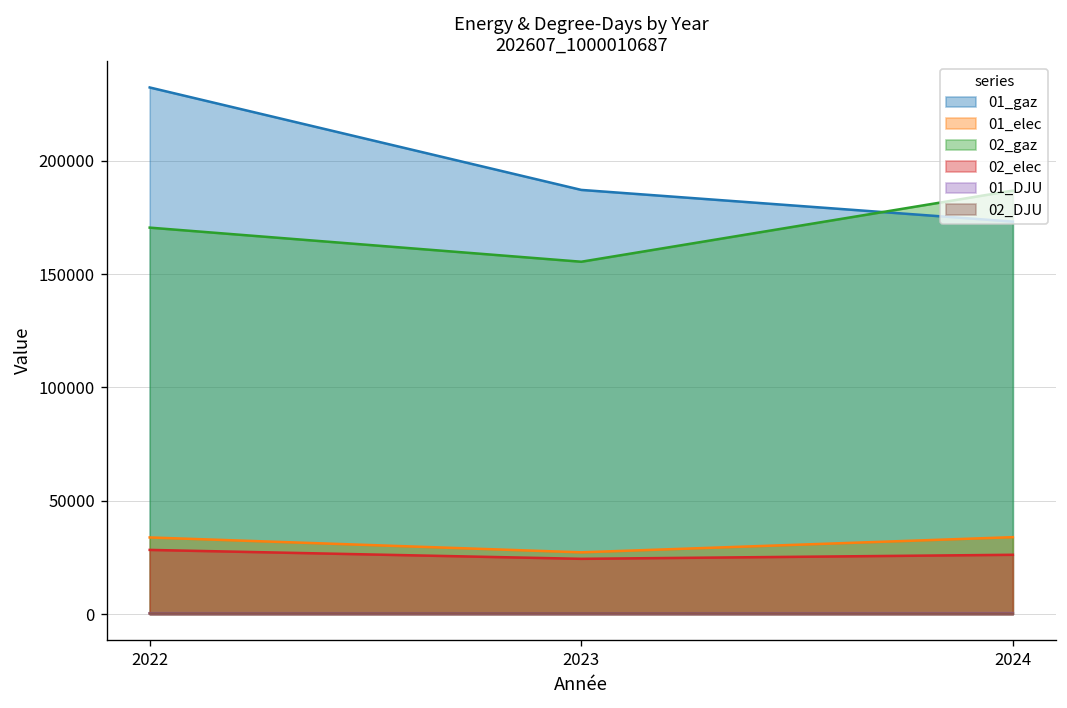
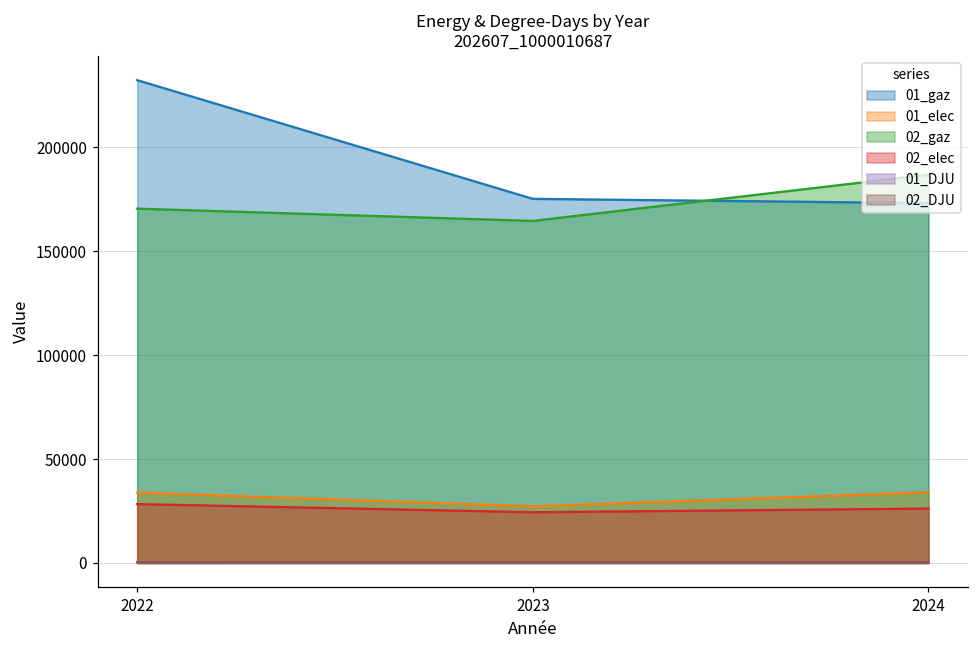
01_gaz, 2023: 187000 -> 175000
02_gaz, 2023: 155000 -> 165000
